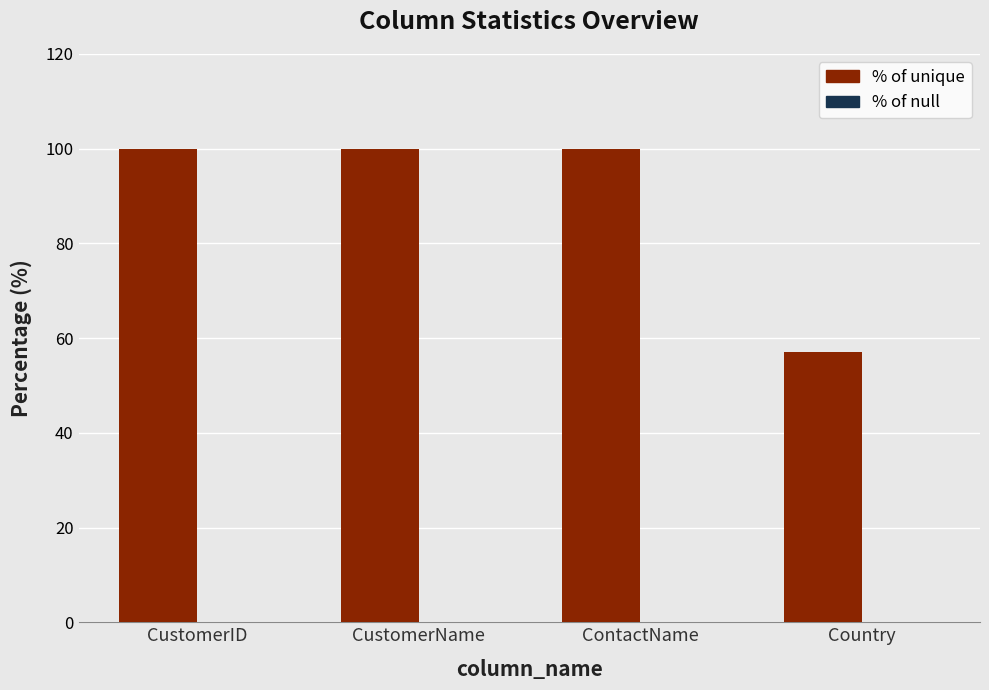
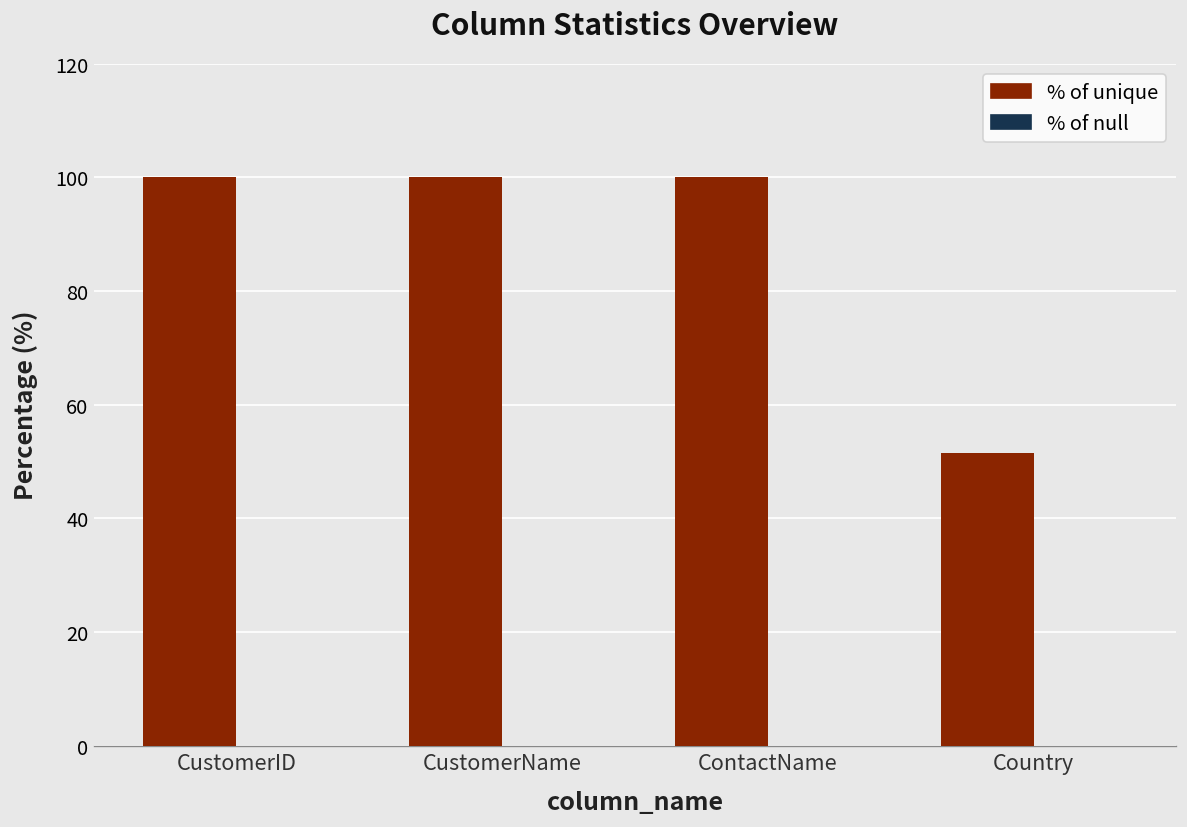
% of unique, Country: 57 -> 52
